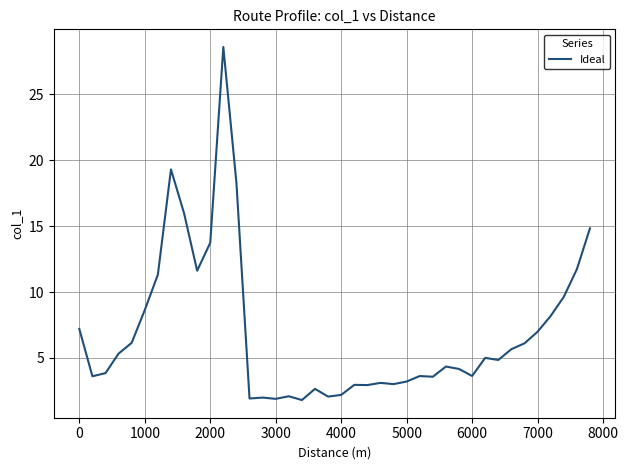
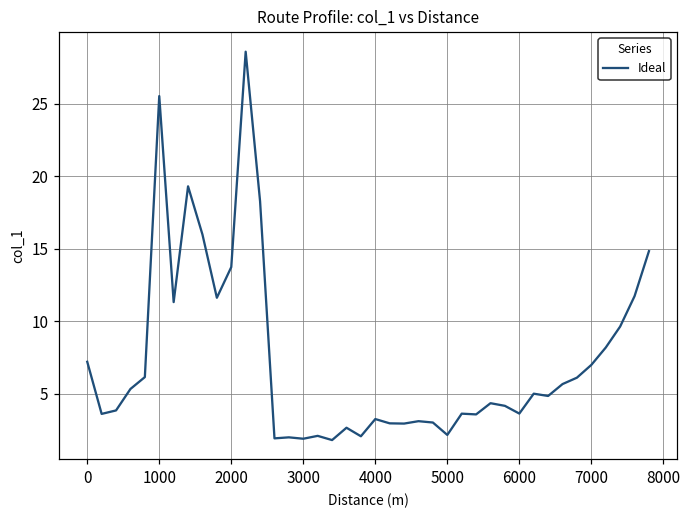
1000: 8.6 -> 25.5
4000: 2.2 -> 3.3
5000: 3.2 -> 2.2
